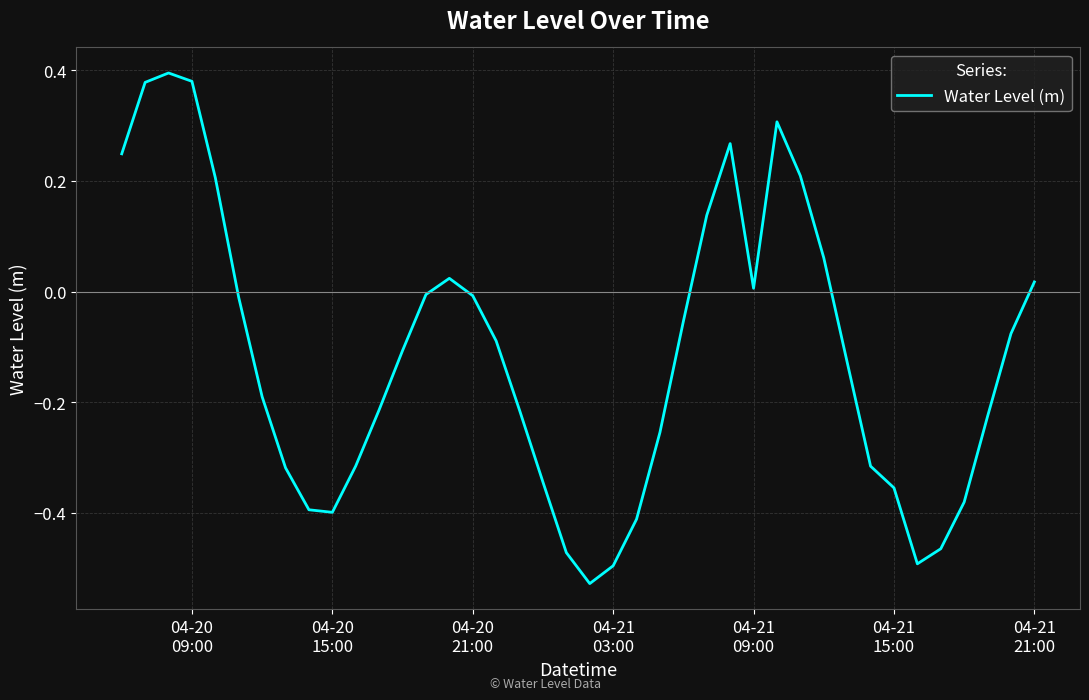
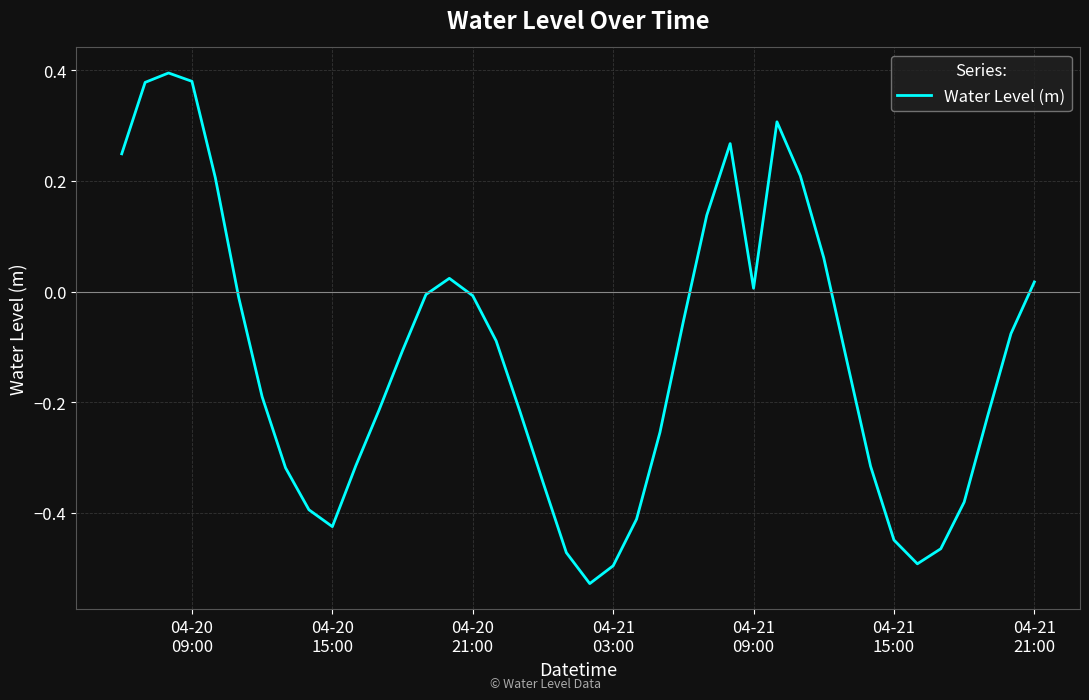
04-20 15:00: -0.40 -> -0.43
04-21 15:00: -0.36 -> -0.45
